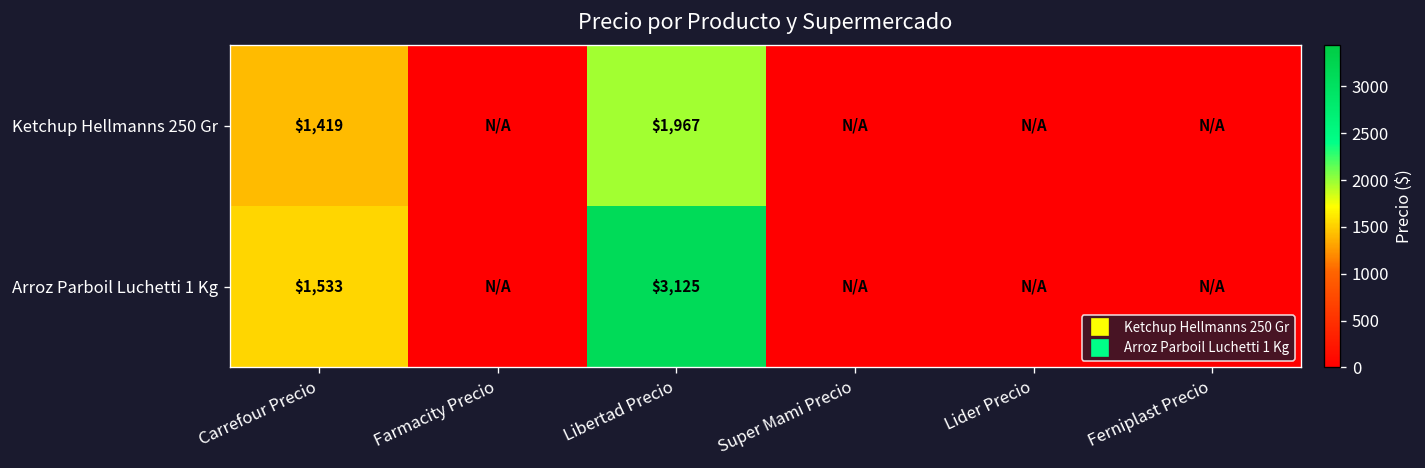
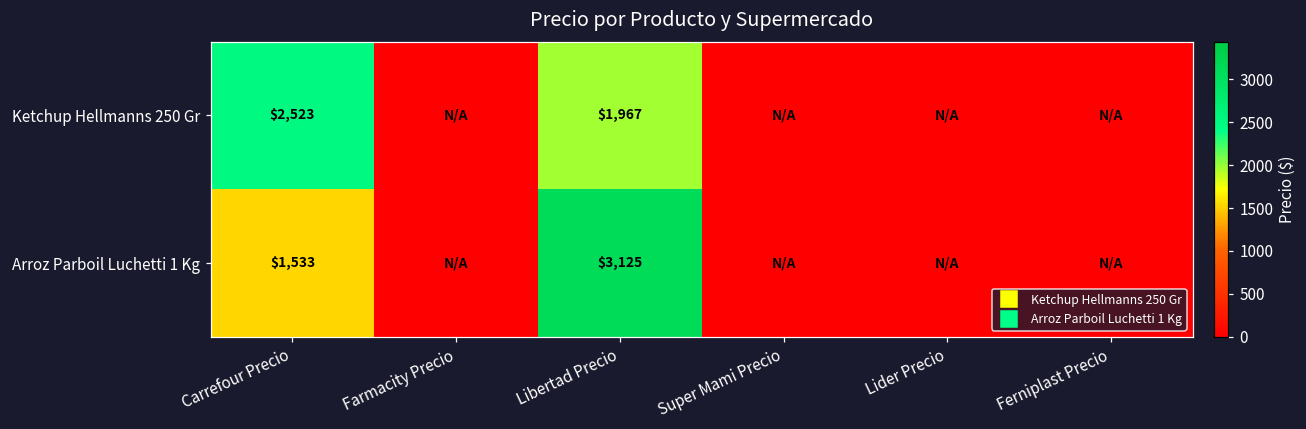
Ketchup Hellmanns 250 Gr, Carrefour Precio: $1,419 -> $2,523
